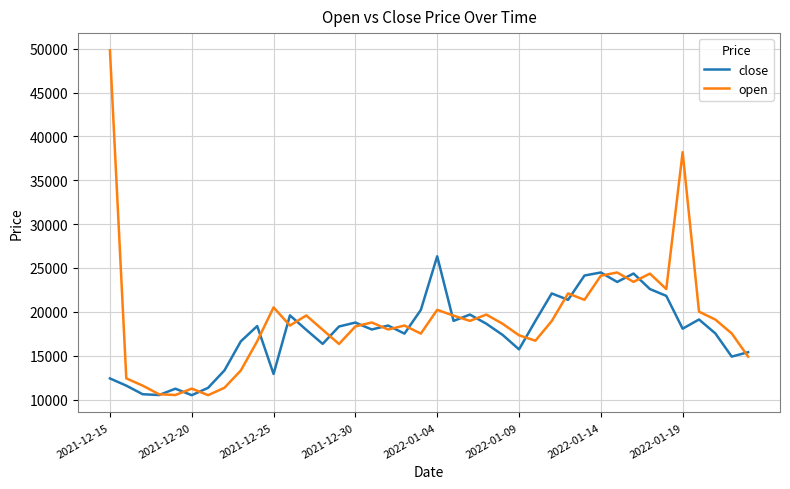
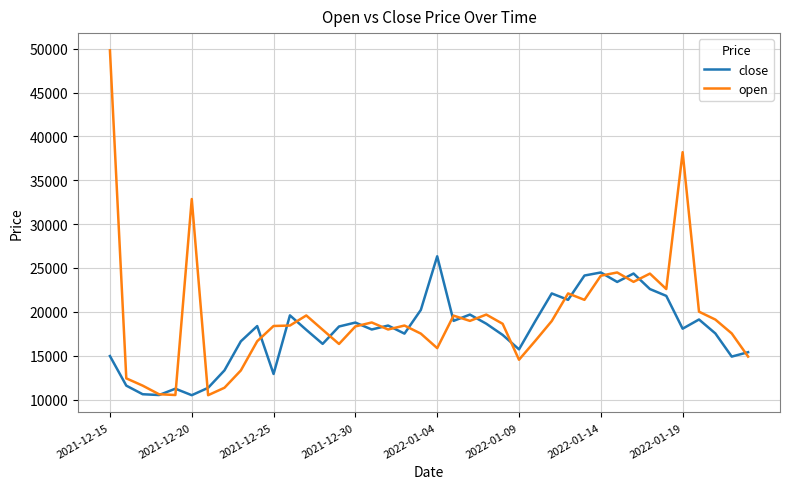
close, 2021-12-15: 12000 -> 15000
open, 2021-12-20: 11000 -> 33000
open, 2021-12-25: 21000 -> 18000
open, 2022-01-04: 20000 -> 16000
open, 2022-01-09: 17000 -> 15000
